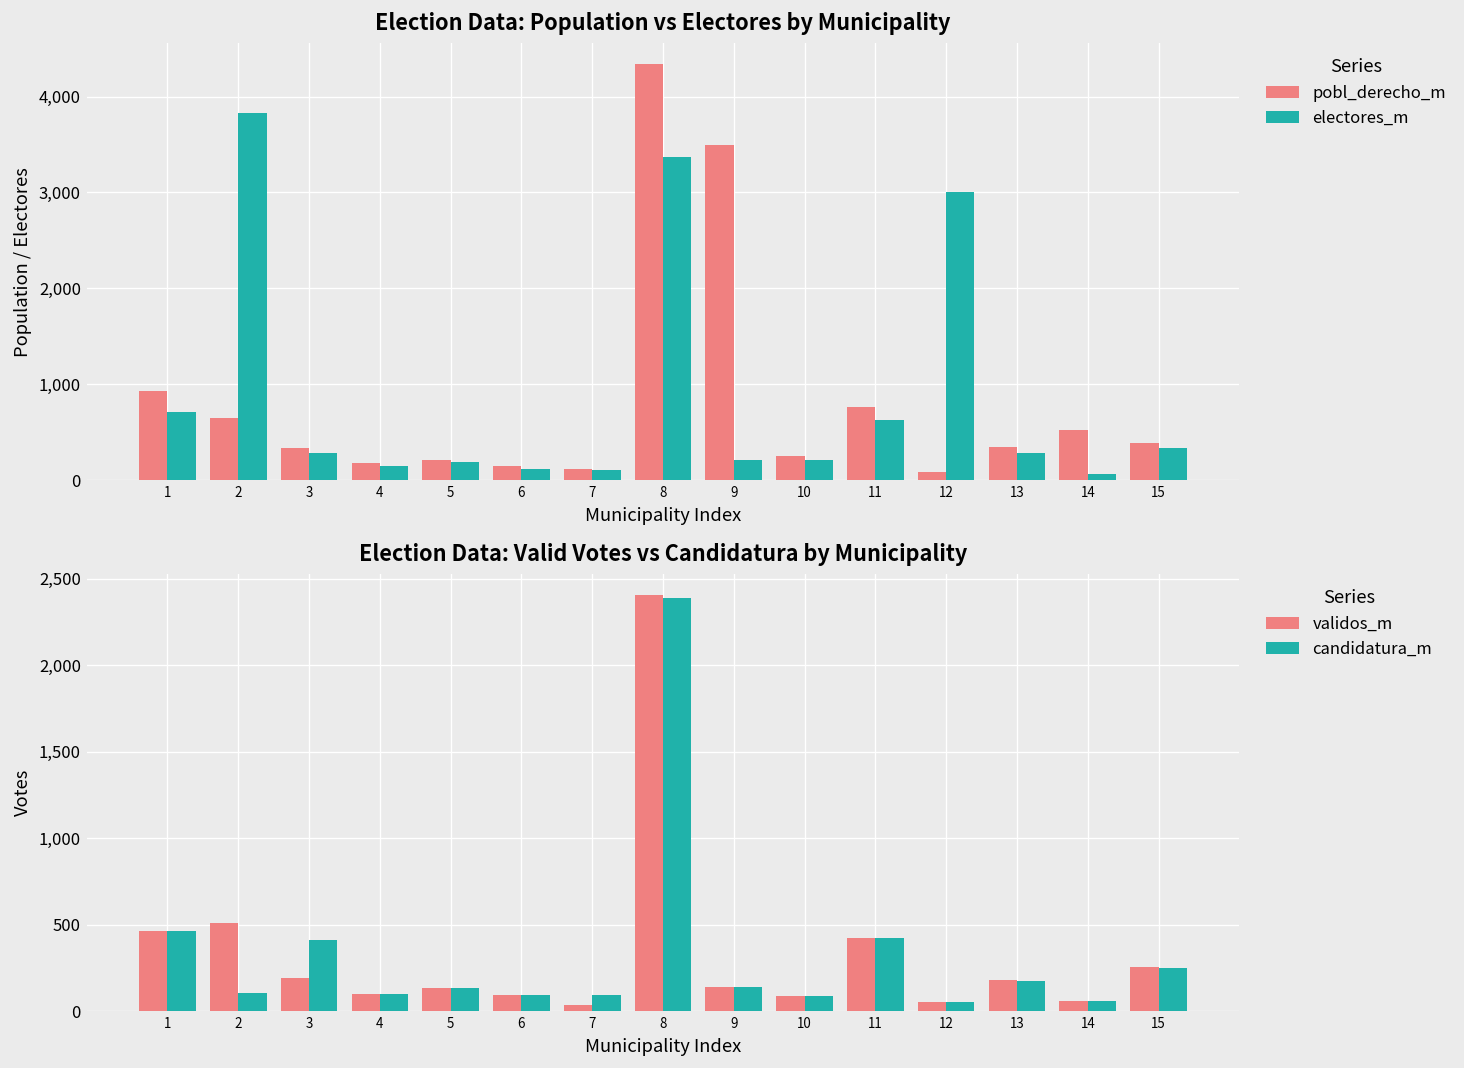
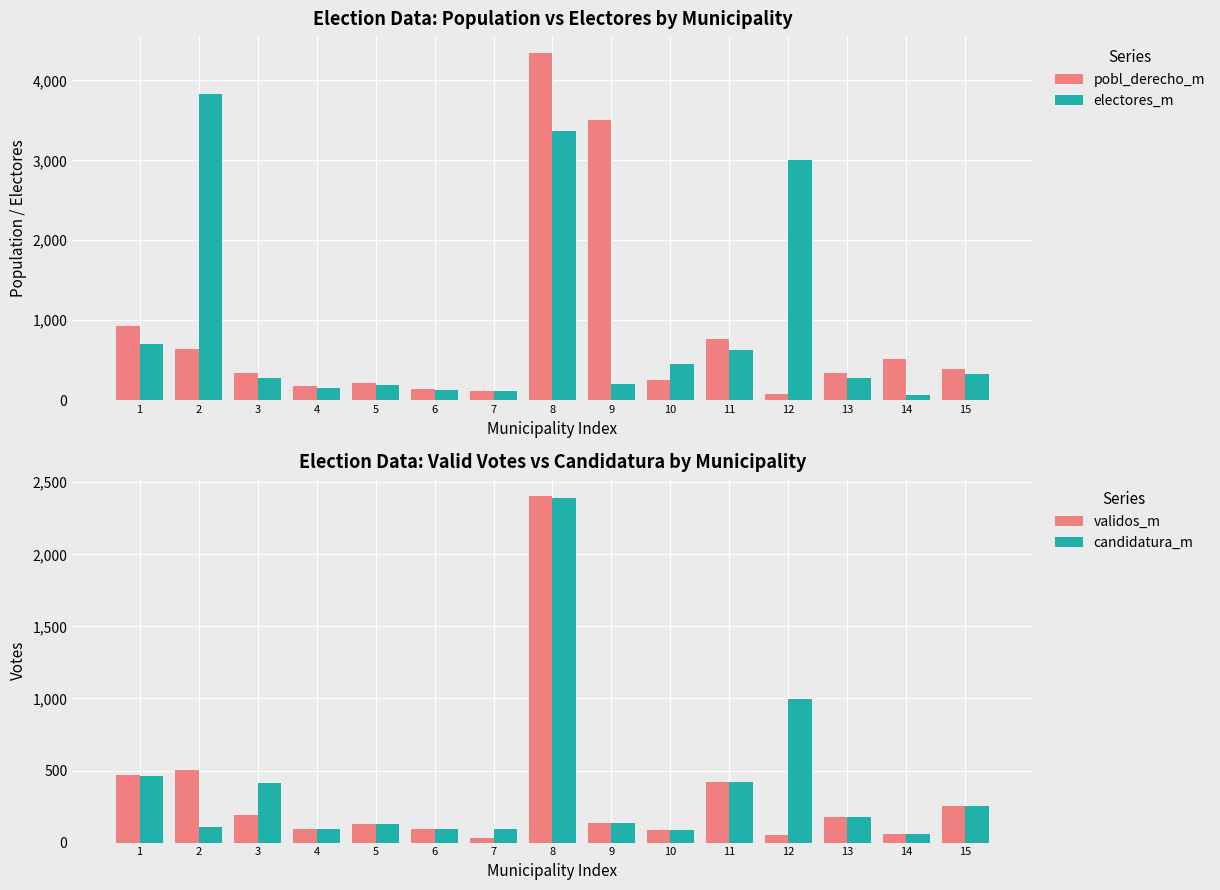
Election Data: Population vs Electores by Municipality, electores_m, 10: 200 -> 500
Election Data: Valid Votes vs Candidatura by Municipality, candidatura_m, 12: 50 -> 1,000
